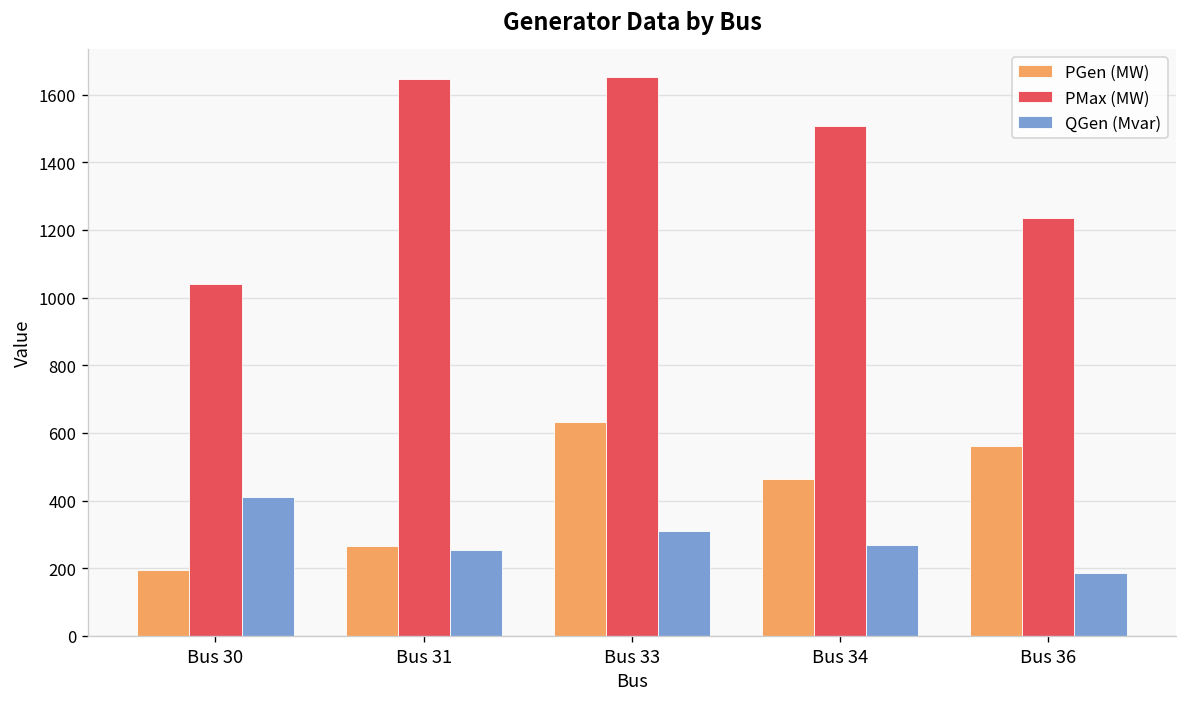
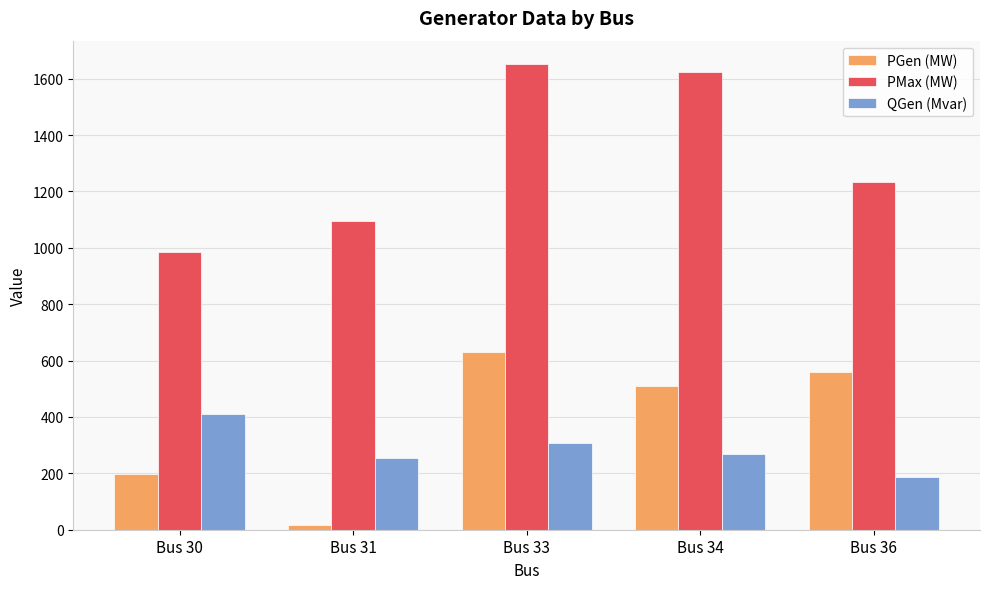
PMax (MW), Bus 30: 1040 -> 990
PGen (MW), Bus 31: 270 -> 20
PMax (MW), Bus 31: 1650 -> 1090
PGen (MW), Bus 34: 460 -> 510
PMax (MW), Bus 34: 1510 -> 1620
